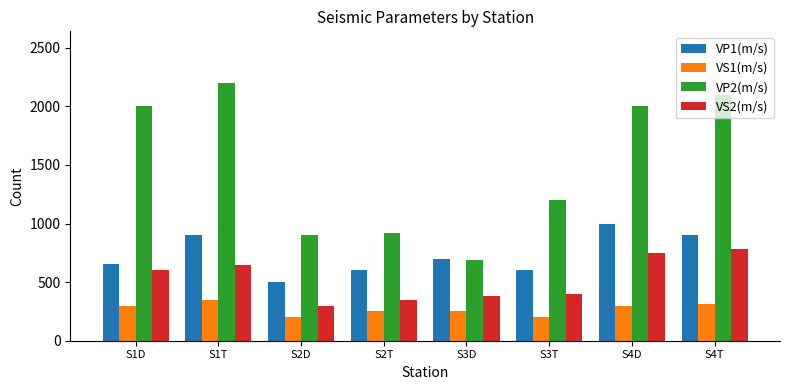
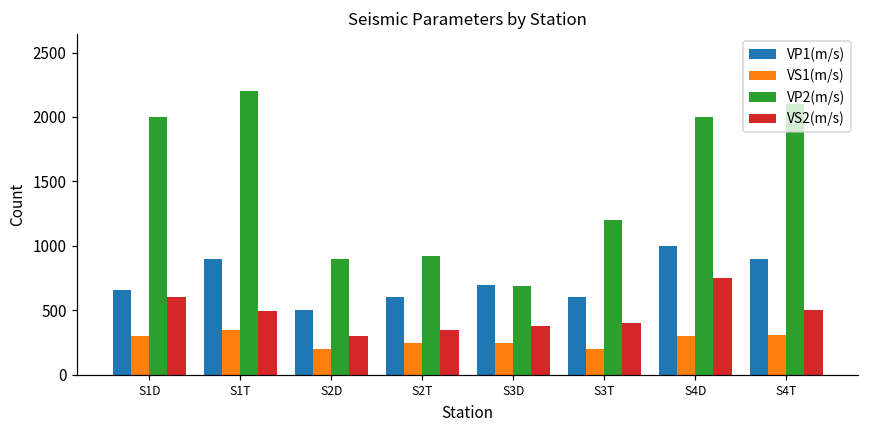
VS2(m/s), S1T: 650 -> 500
VS2(m/s), S4T: 780 -> 500
